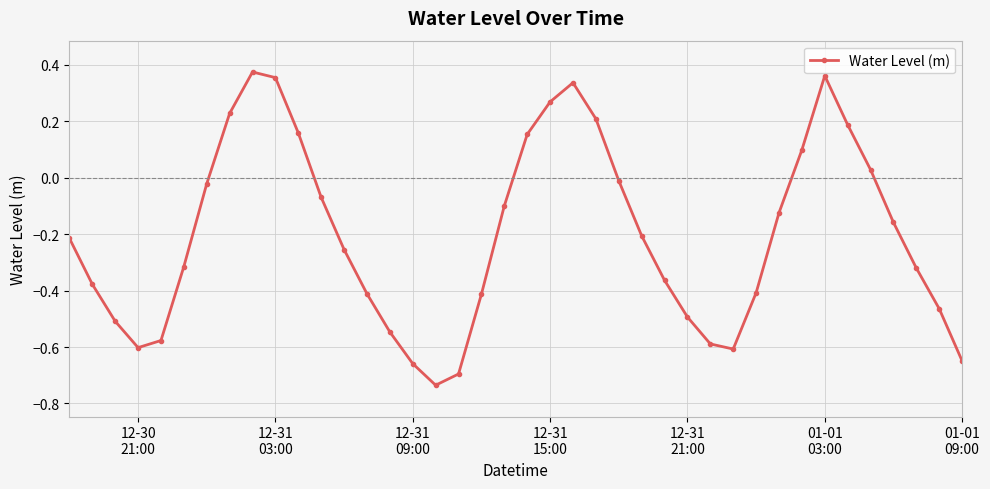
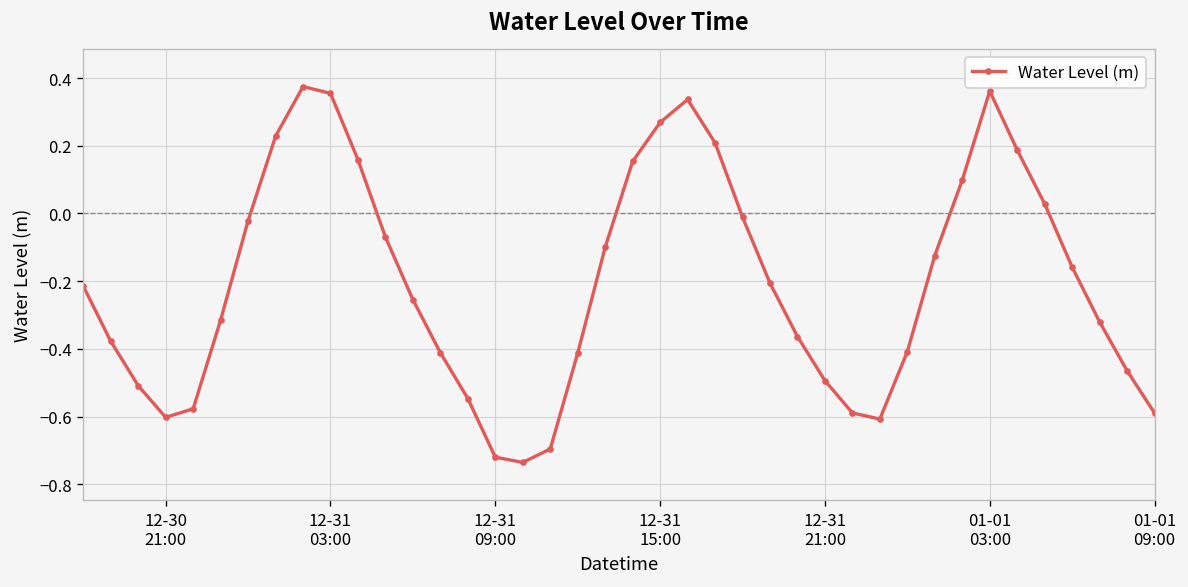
12-31 09:00: -0.66 -> -0.72
01-01 09:00: -0.65 -> -0.59
